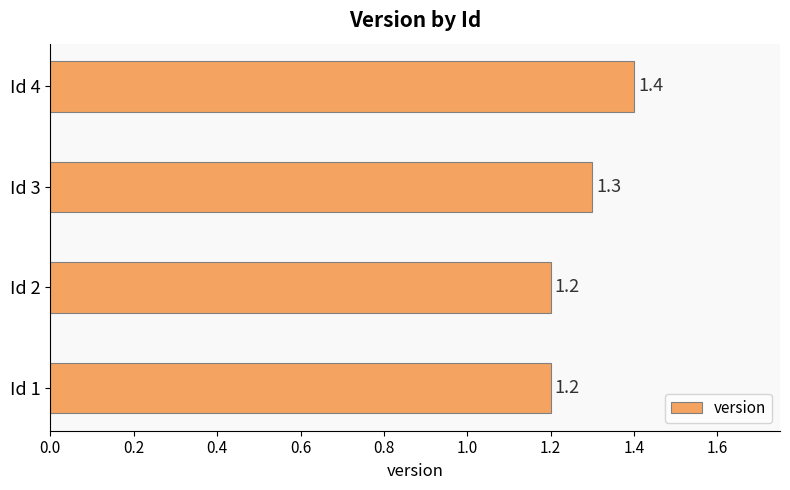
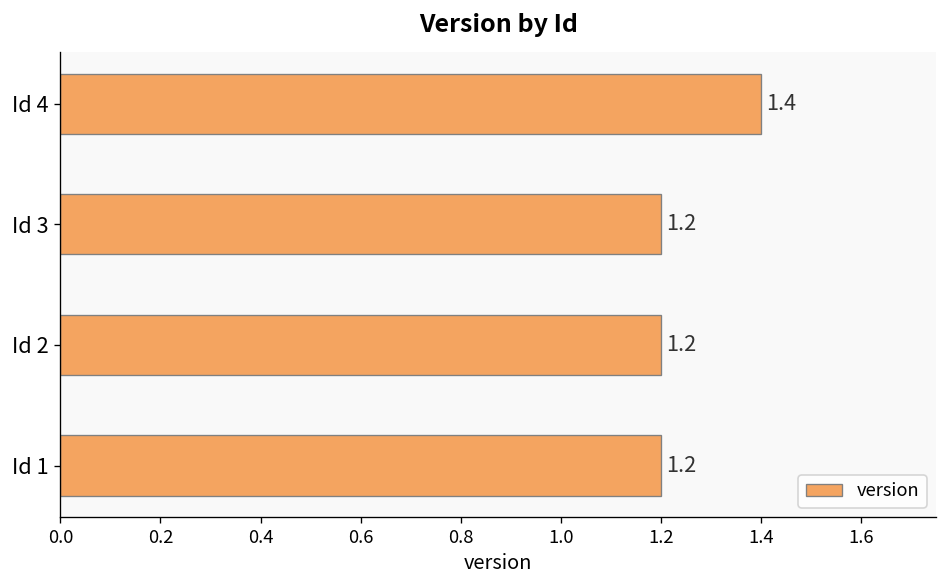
Id 3: 1.3 -> 1.2
